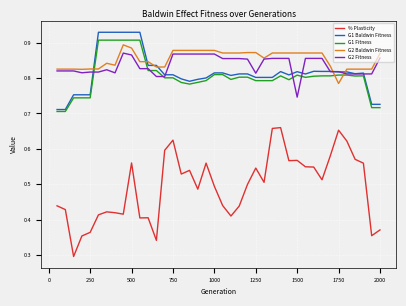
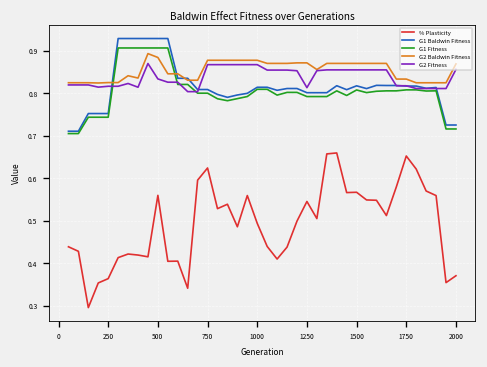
G2 Fitness, 500: 0.86 -> 0.83
G2 Fitness, 1500: 0.75 -> 0.86
G2 Baldwin Fitness, 1750: 0.78 -> 0.83
